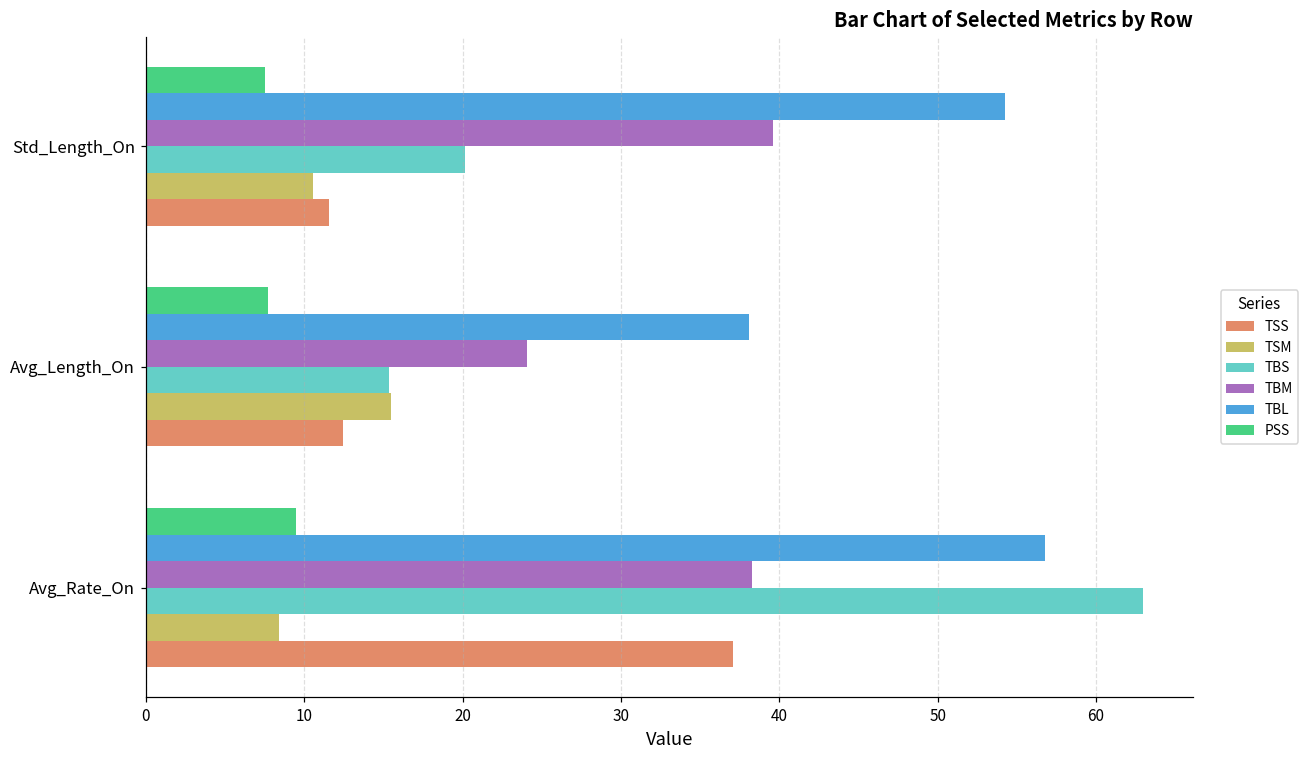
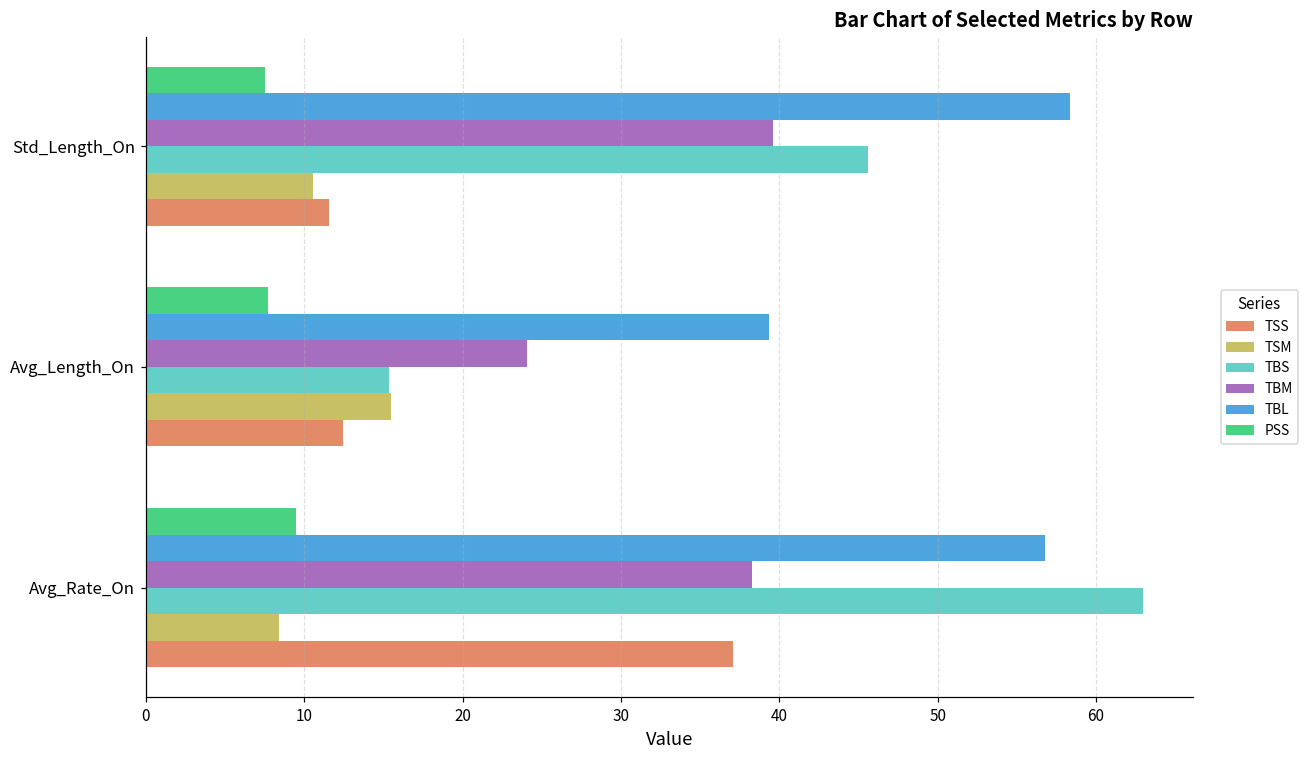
TBL, Std_Length_On: 54.2 -> 58.3
TBS, Std_Length_On: 20.2 -> 45.6
TBL, Avg_Length_On: 38.1 -> 39.3
